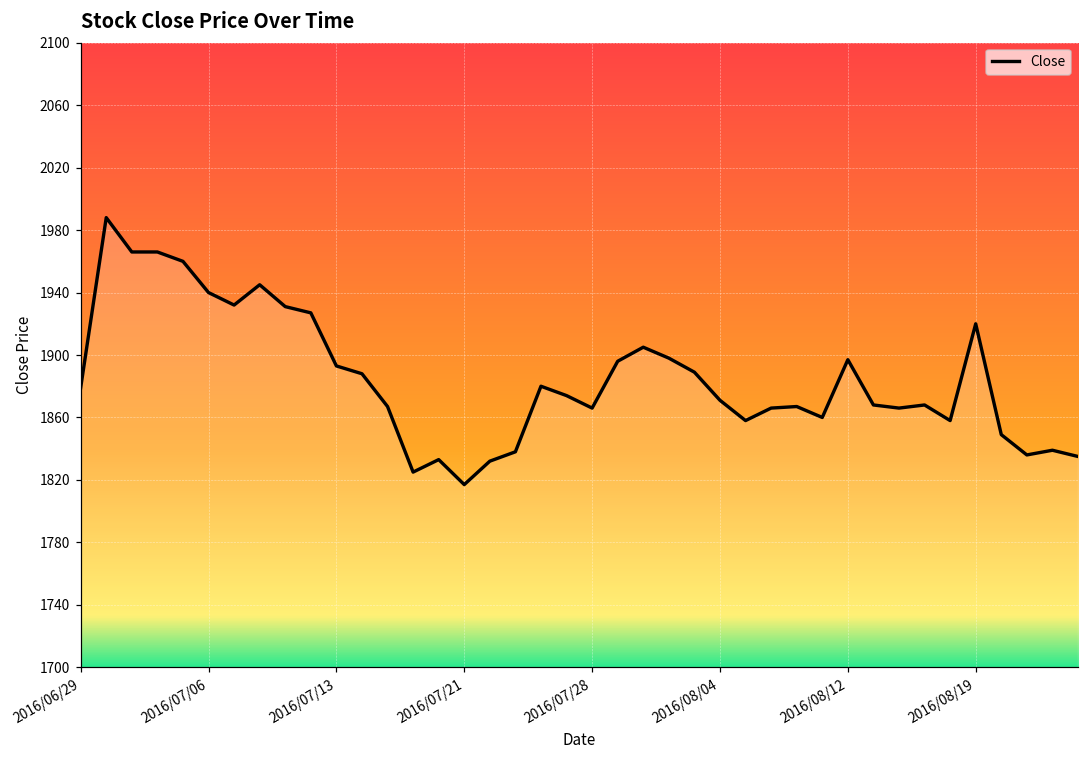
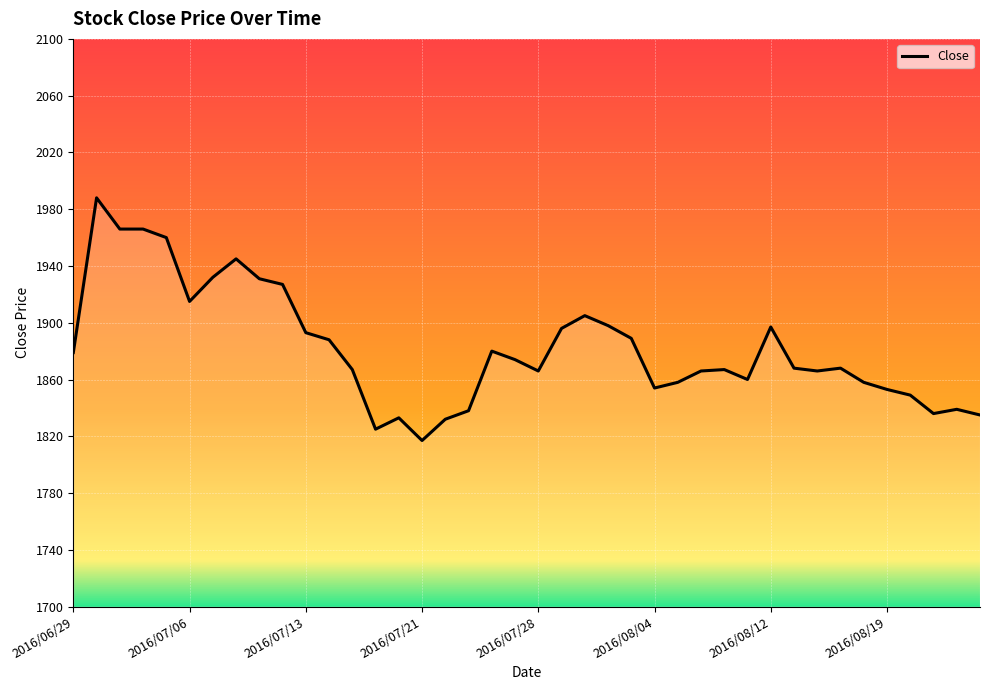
2016/07/06: 1940 -> 1915
2016/08/04: 1871 -> 1854
2016/08/19: 1920 -> 1853
